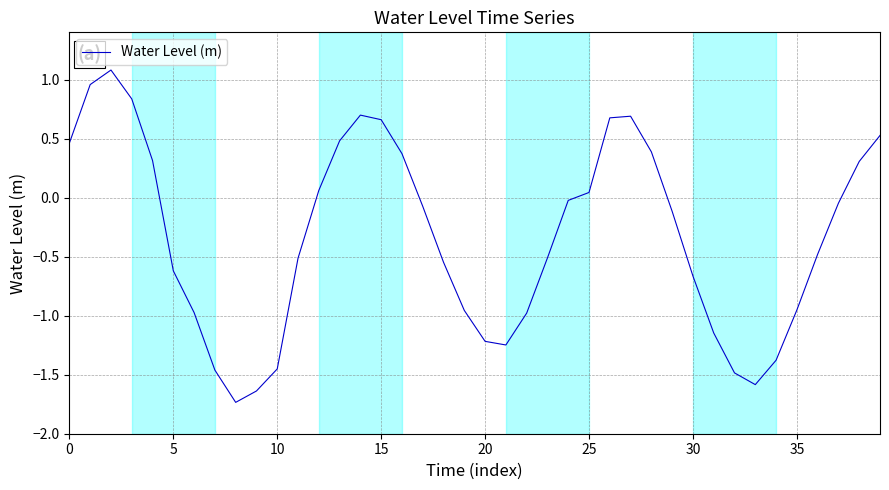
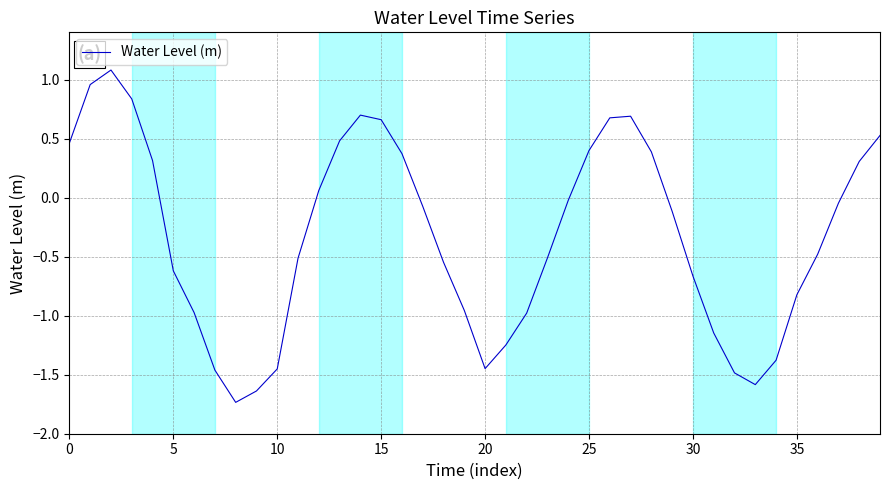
20: -1.22 -> -1.45
25: 0.04 -> 0.40
35: -0.95 -> -0.82
